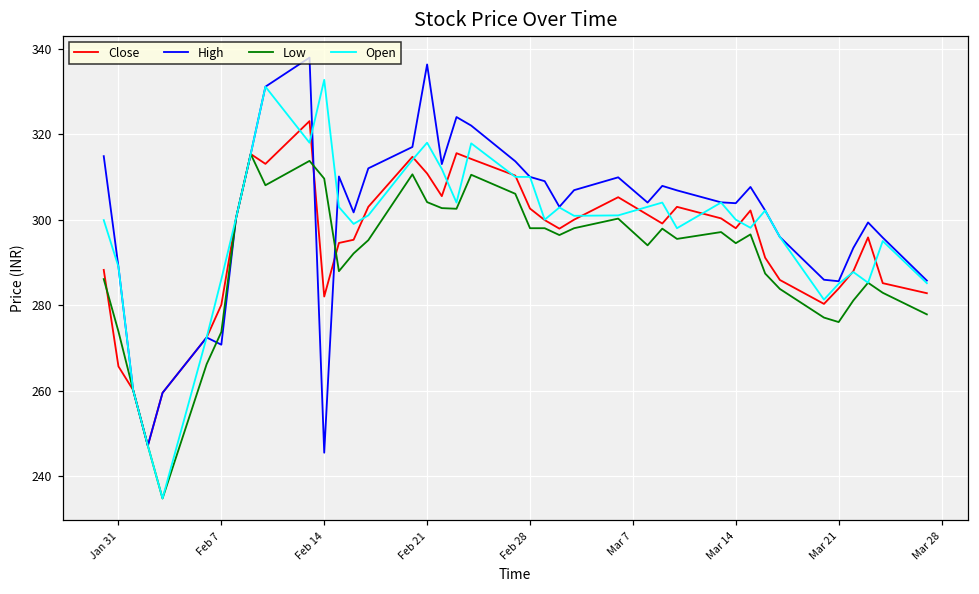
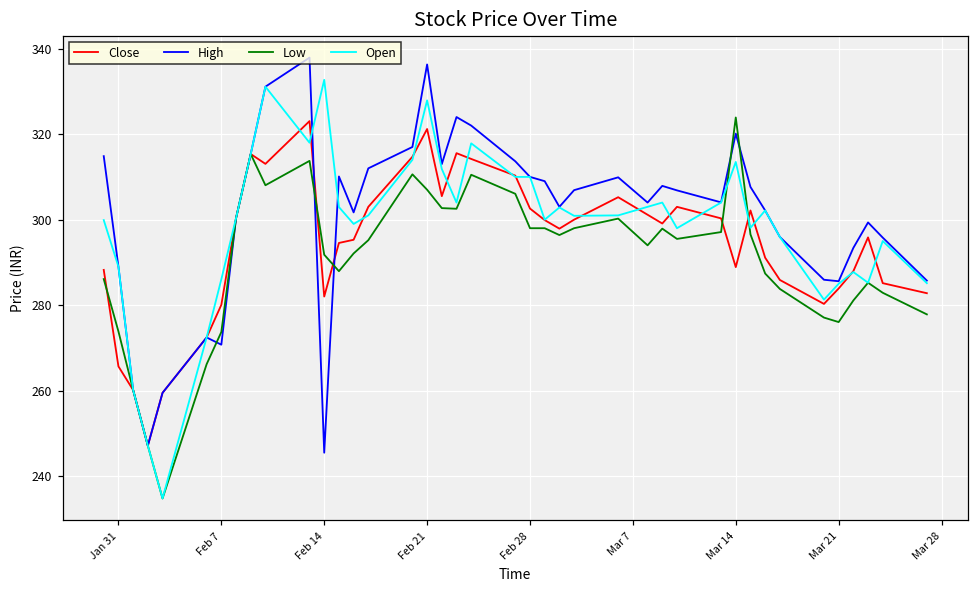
Low, Feb 14: 310 -> 292
Close, Feb 21: 311 -> 321
Low, Feb 21: 304 -> 307
Open, Feb 21: 318 -> 328
Close, Mar 14: 298 -> 289
High, Mar 14: 304 -> 320
Low, Mar 14: 295 -> 324
Open, Mar 14: 300 -> 314
